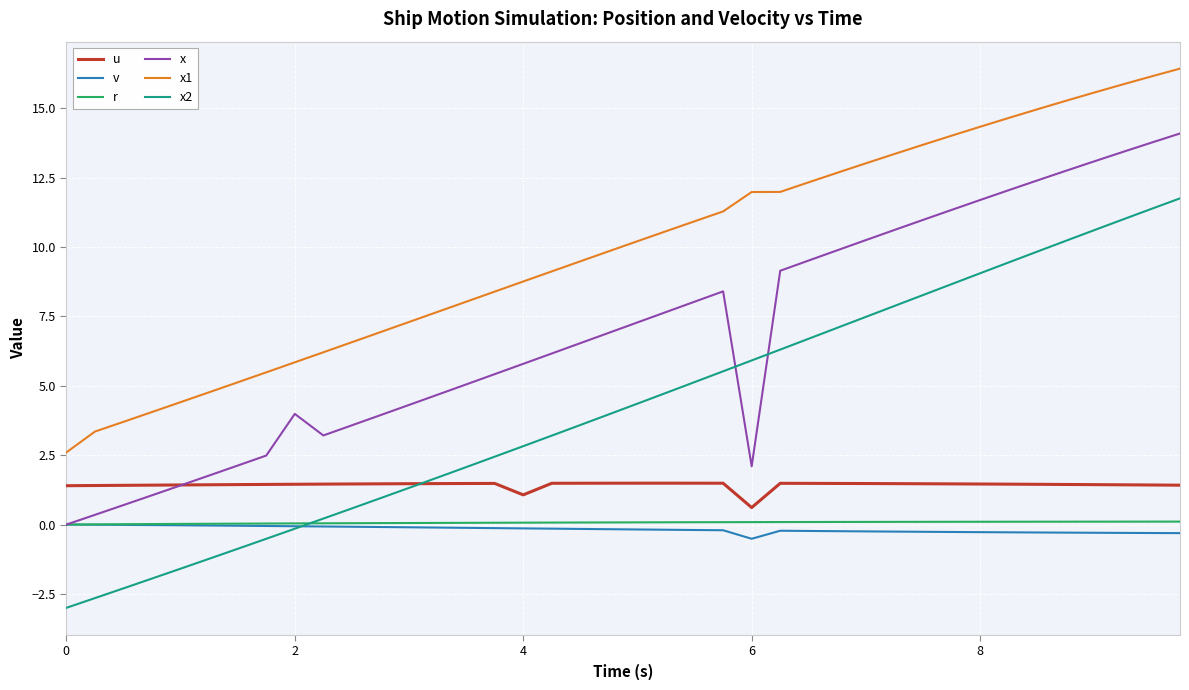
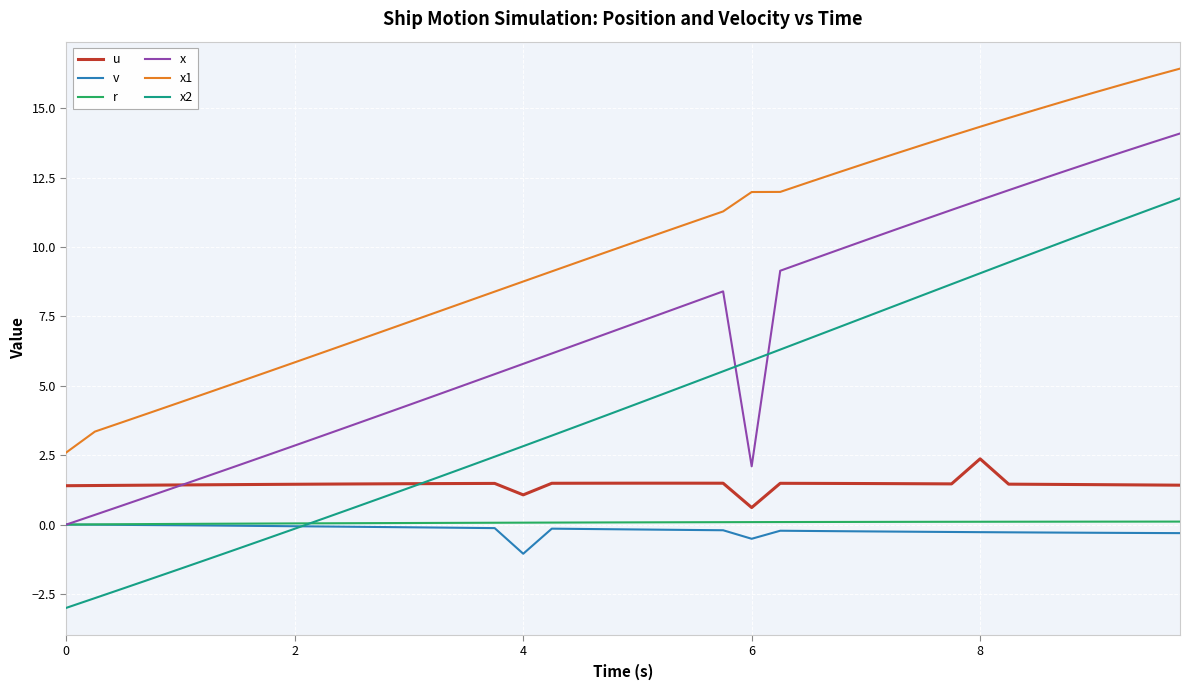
x, 2: 4.0 -> 2.8
v, 4: -0.1 -> -1.1
u, 8: 1.5 -> 2.4
